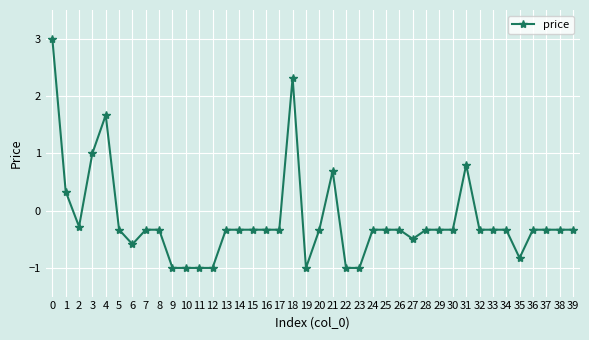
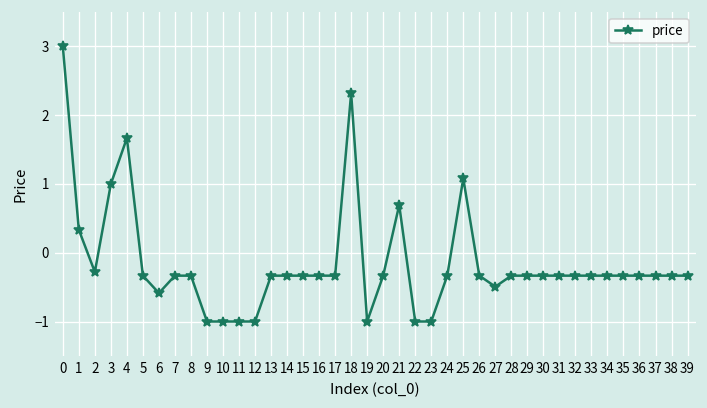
25: -0.3 -> 1.1
31: 0.8 -> -0.3
35: -0.8 -> -0.3
